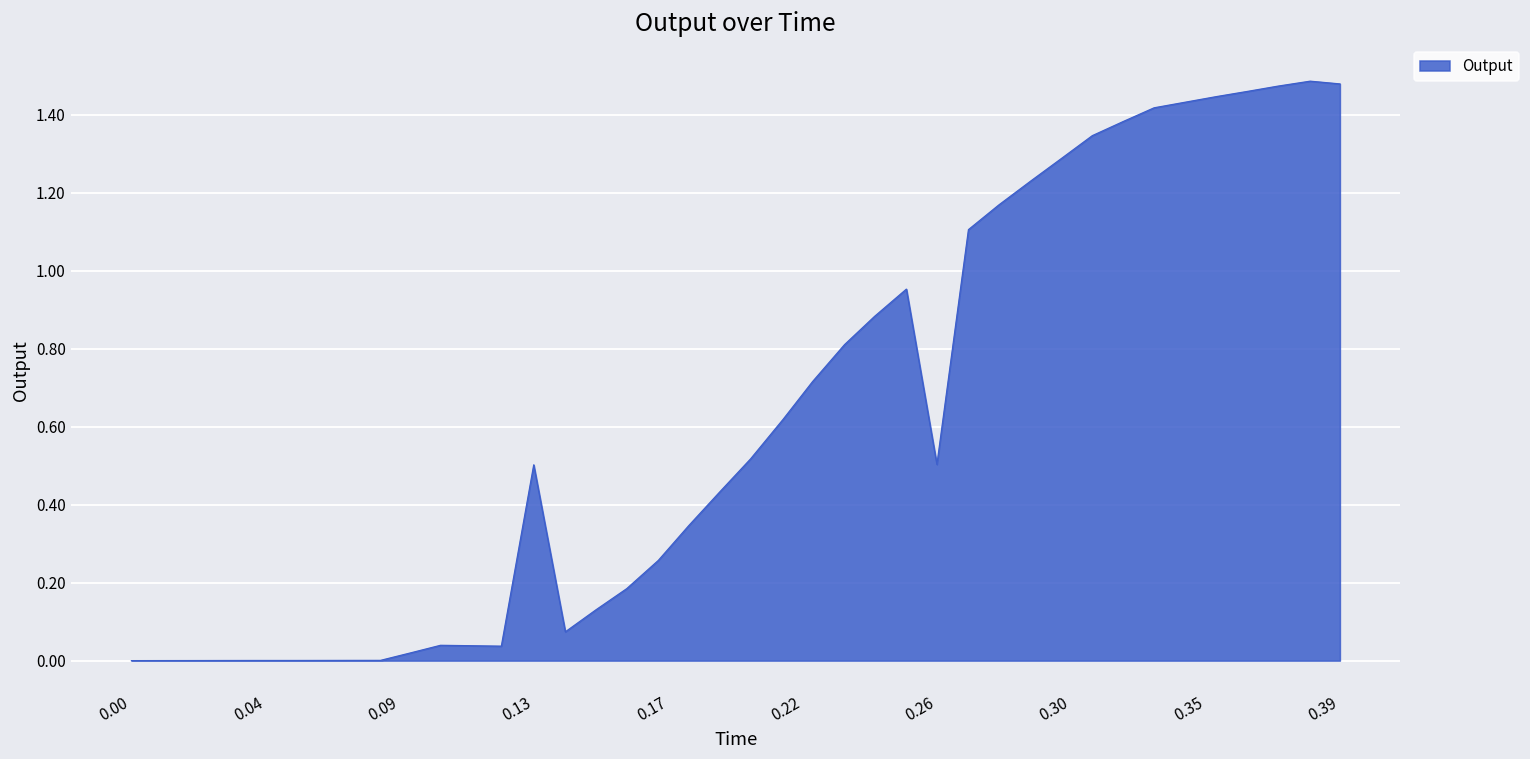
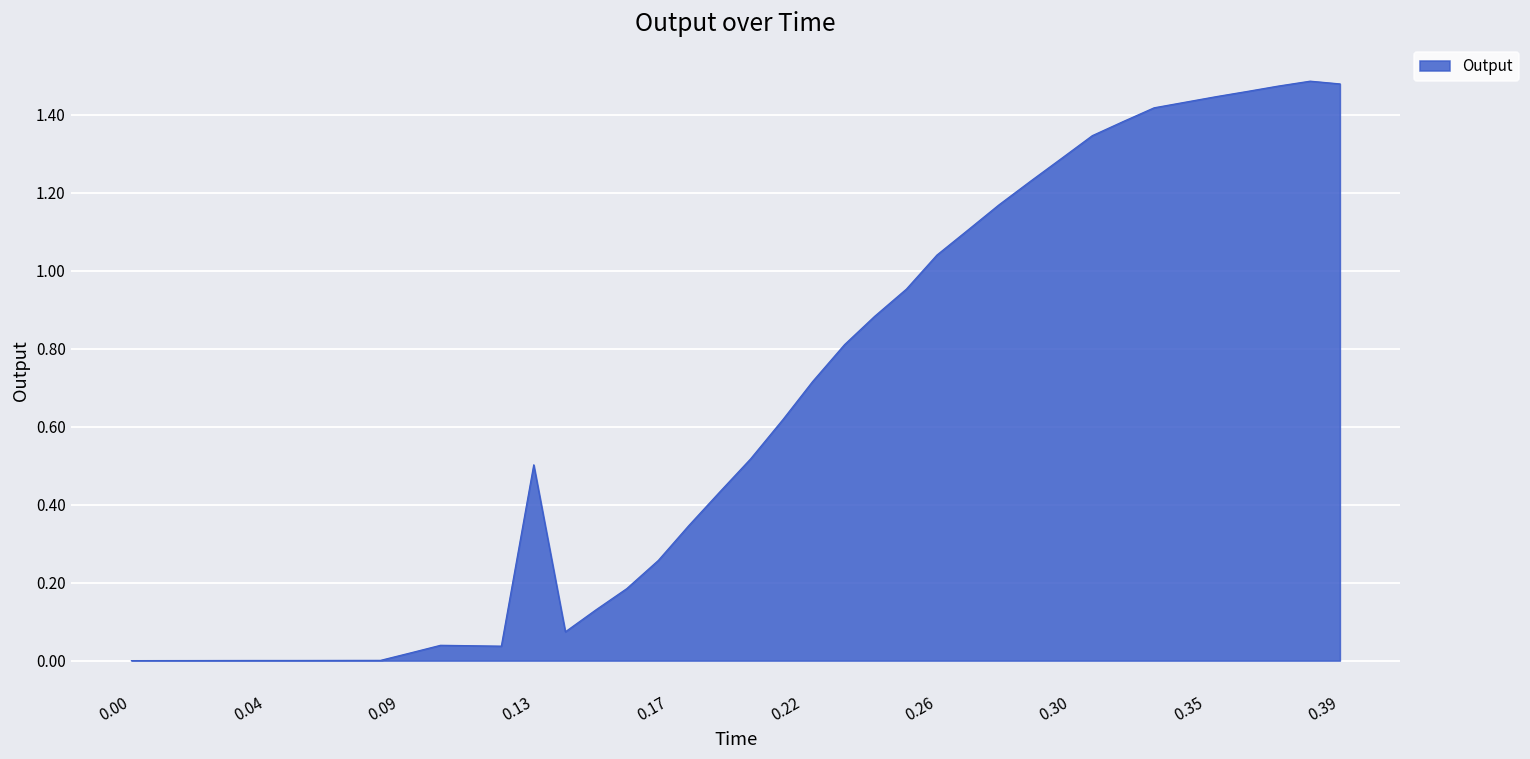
0.26: 0.50 -> 1.04
